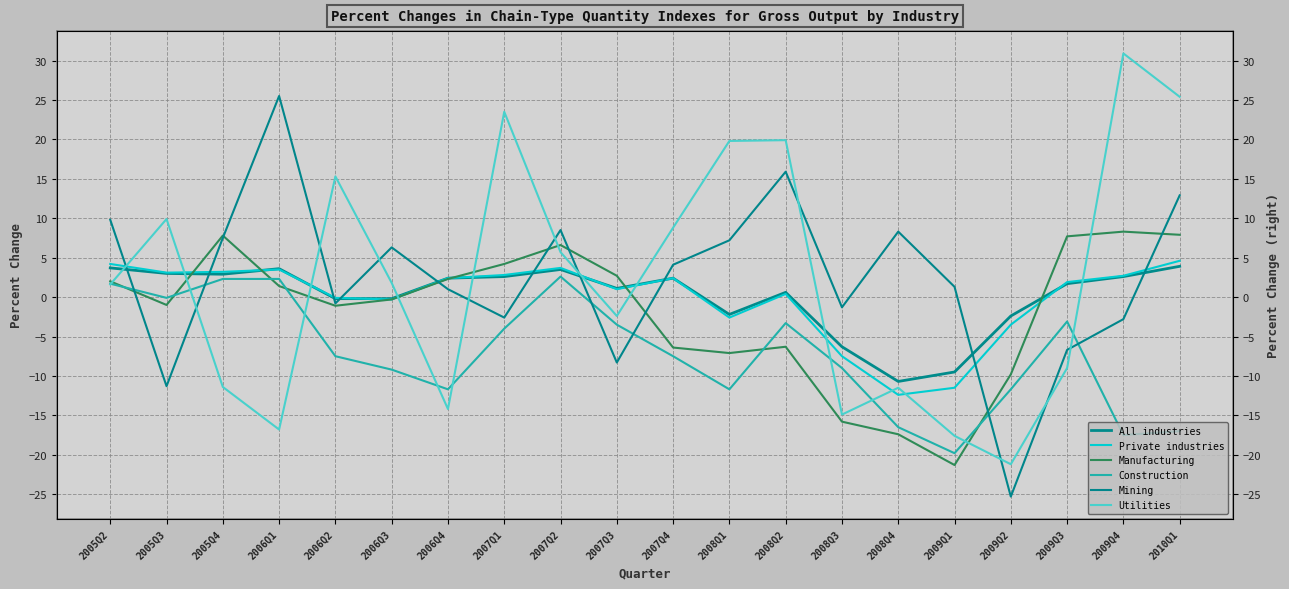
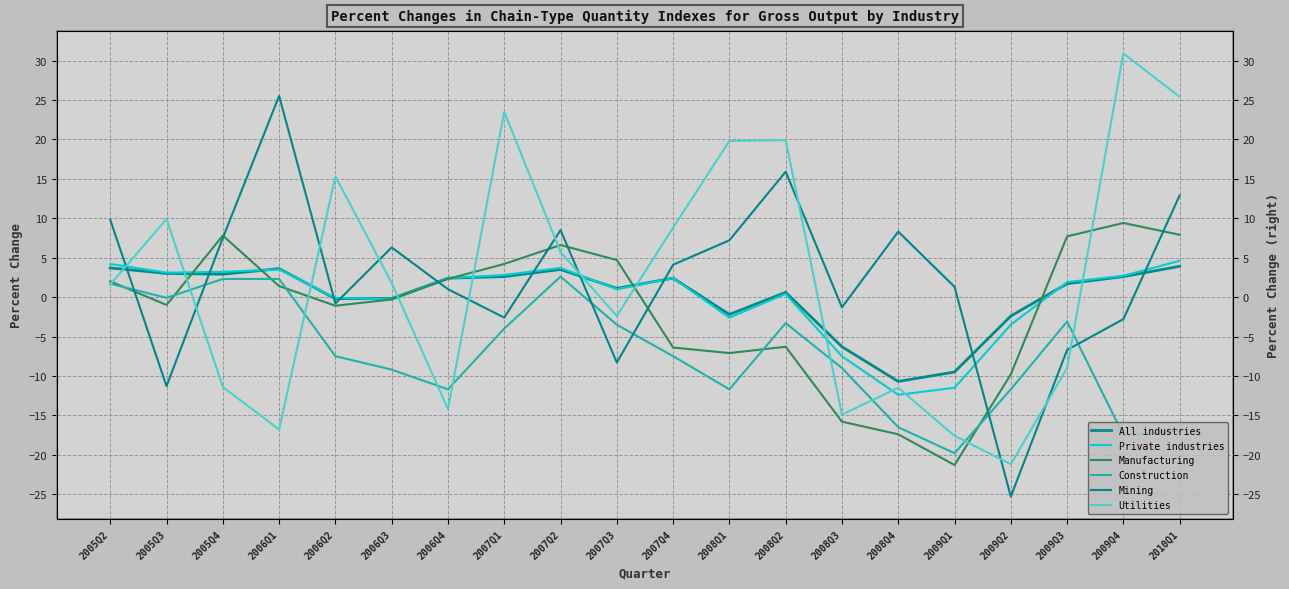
Manufacturing, 2007Q3: 3 -> 5
Manufacturing, 2009Q4: 8 -> 9
